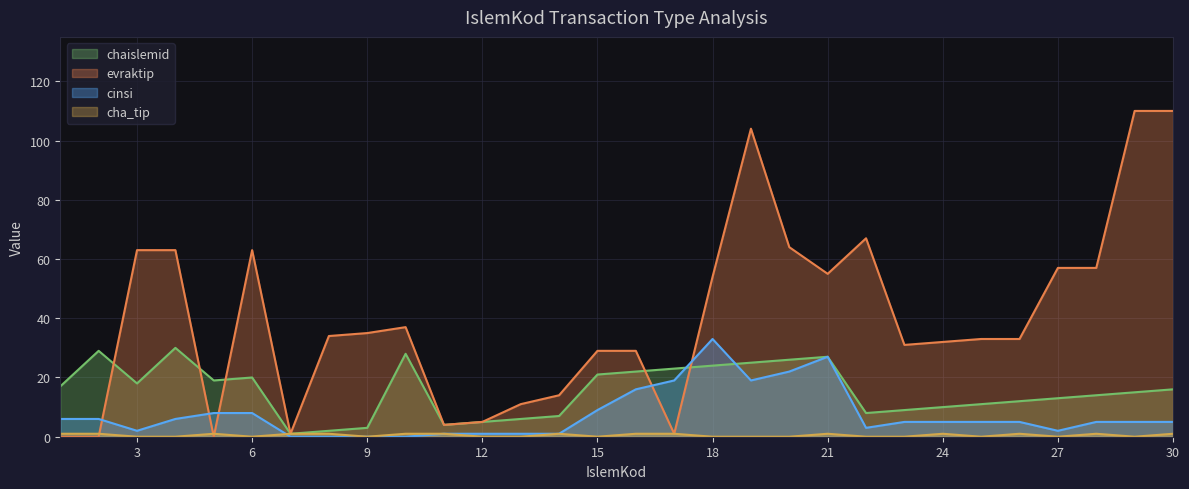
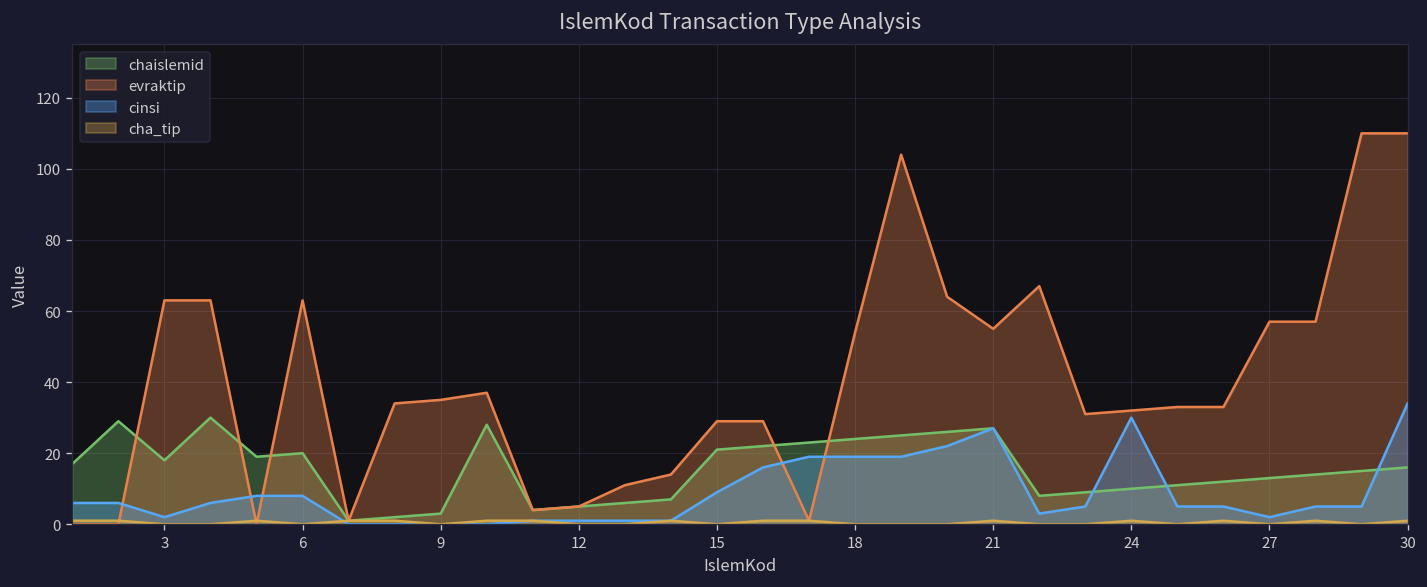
cinsi, 18: 33 -> 19
cinsi, 24: 5 -> 30
cinsi, 30: 5 -> 34
